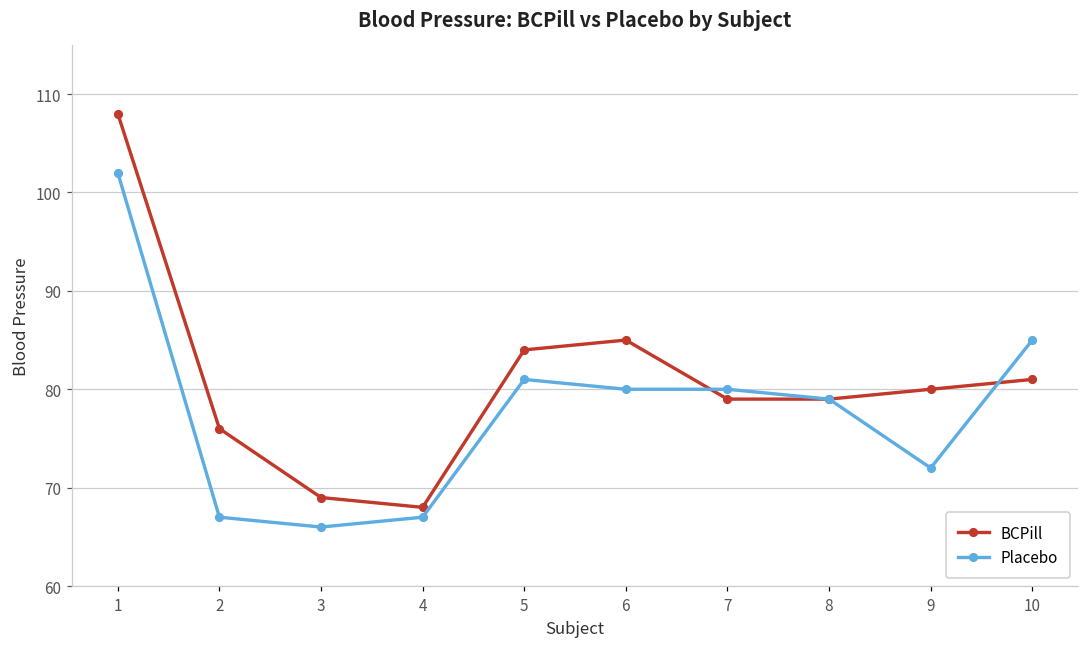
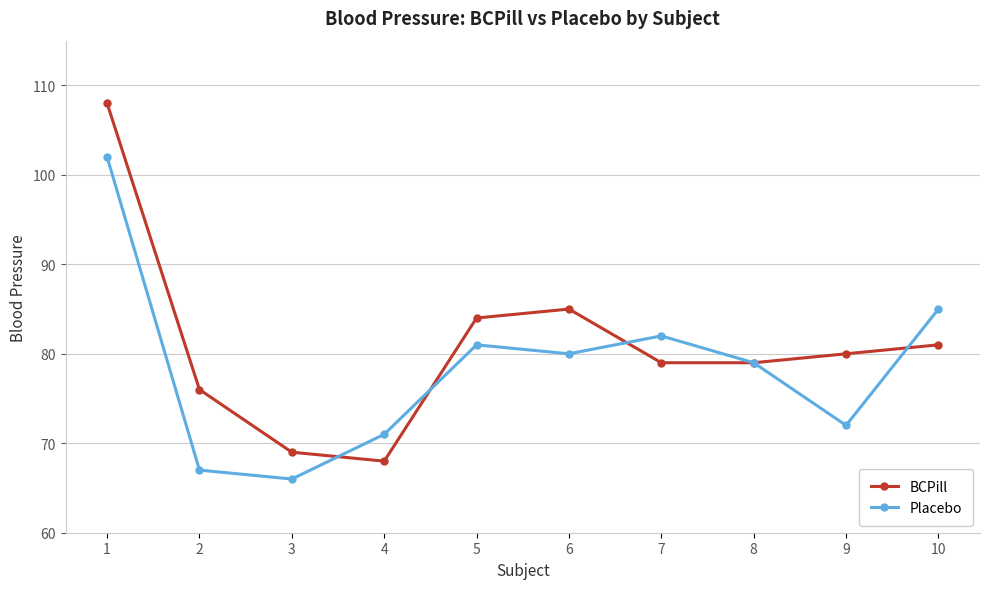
Placebo, 4: 67 -> 71
Placebo, 7: 80 -> 82
